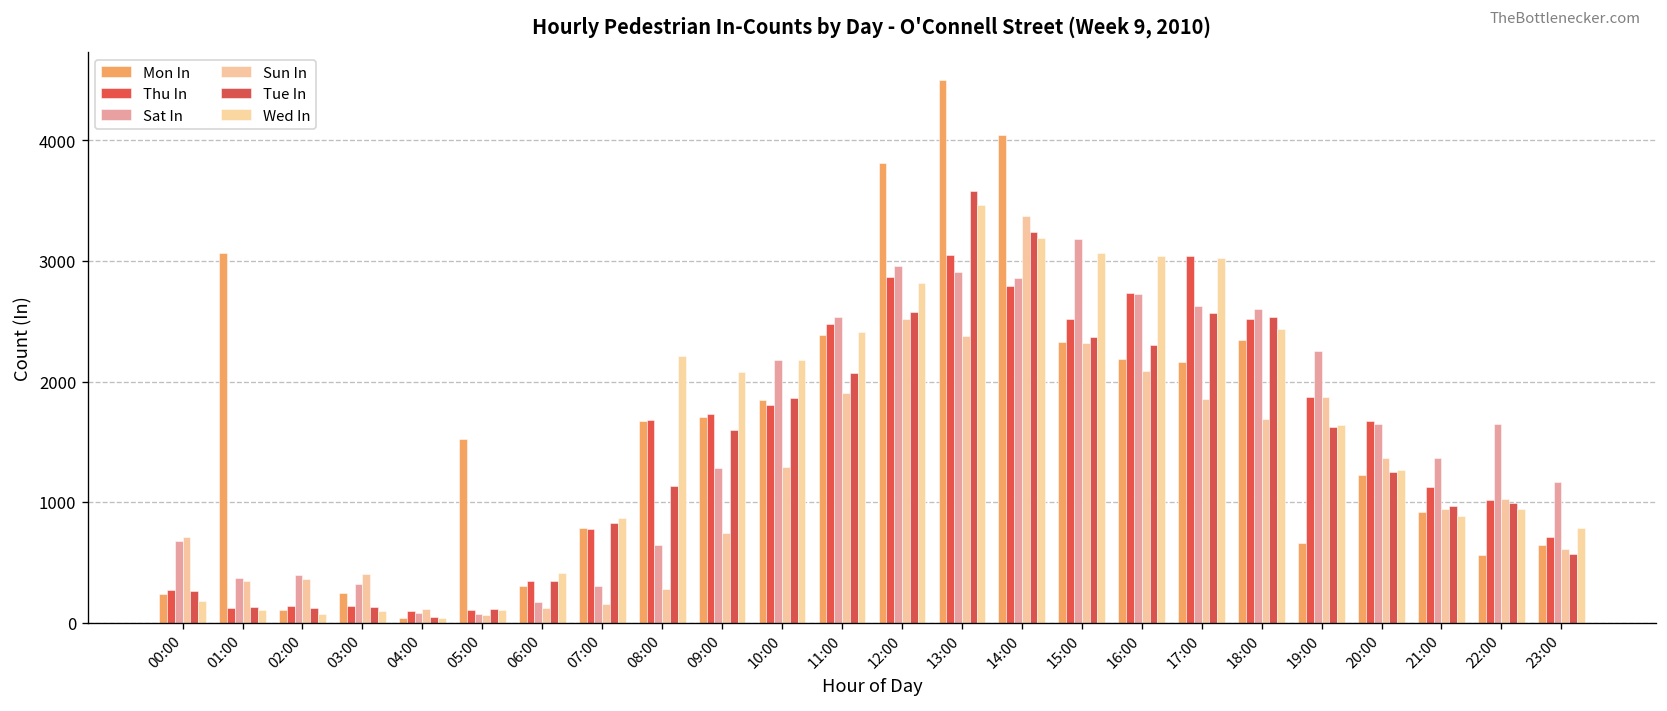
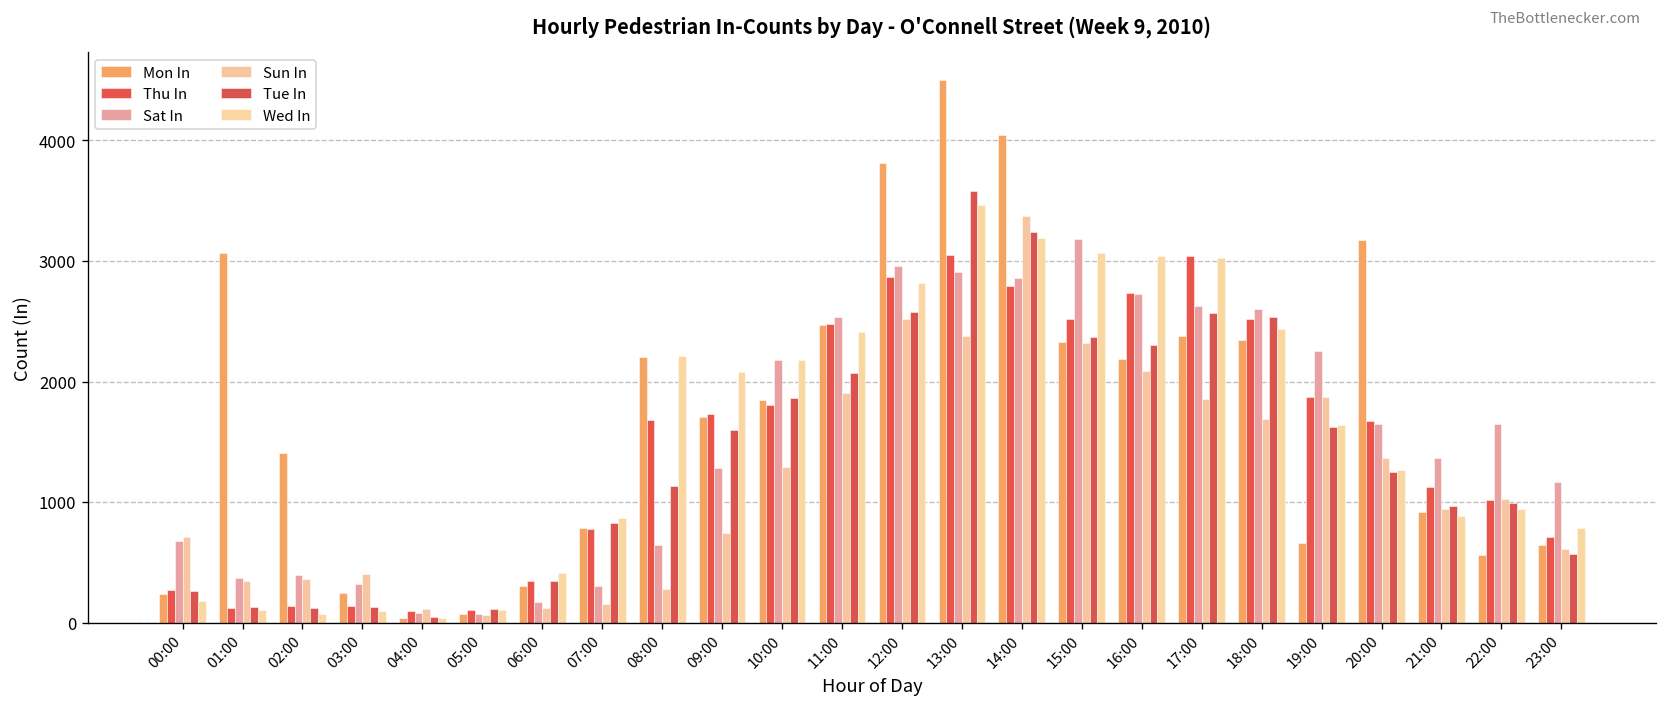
Mon In, 02:00: 100 -> 1410
Mon In, 05:00: 1530 -> 80
Mon In, 08:00: 1670 -> 2210
Mon In, 11:00: 2380 -> 2470
Mon In, 17:00: 2170 -> 2380
Mon In, 20:00: 1220 -> 3170
